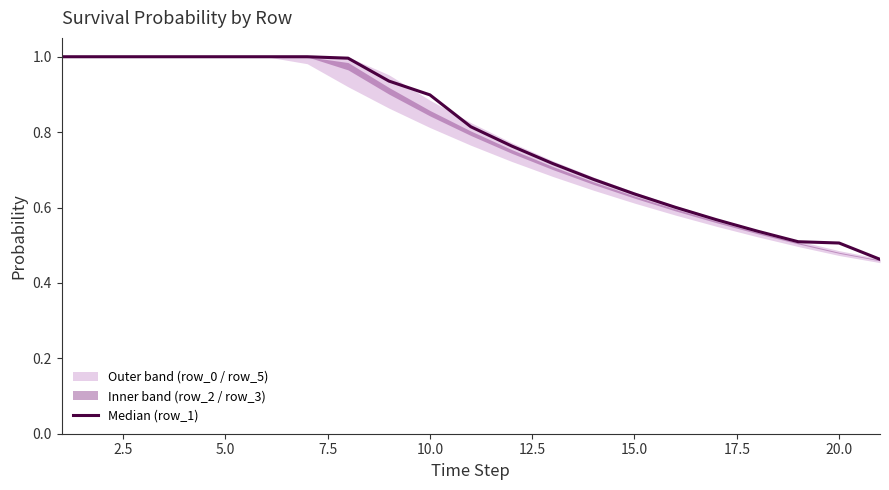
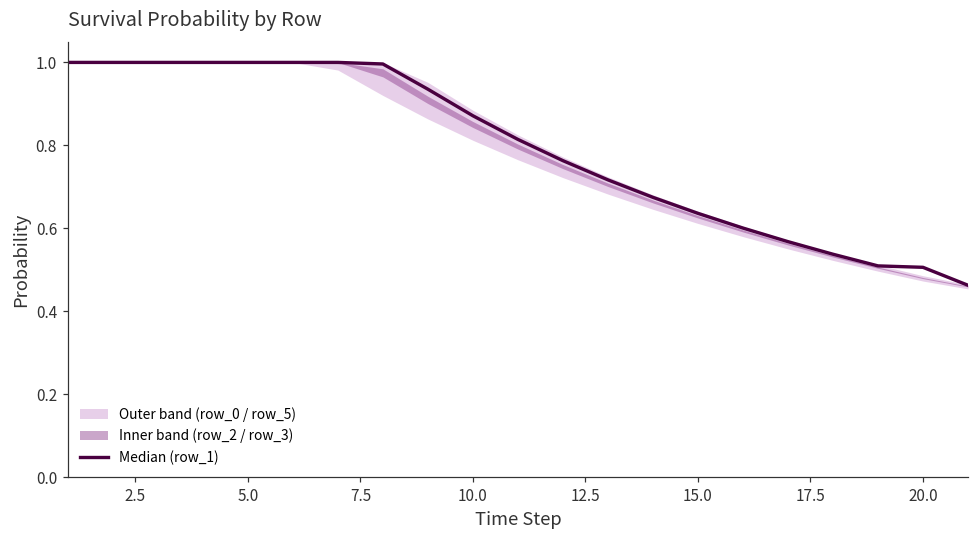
Median (row_1), 10.0: 0.90 -> 0.87
